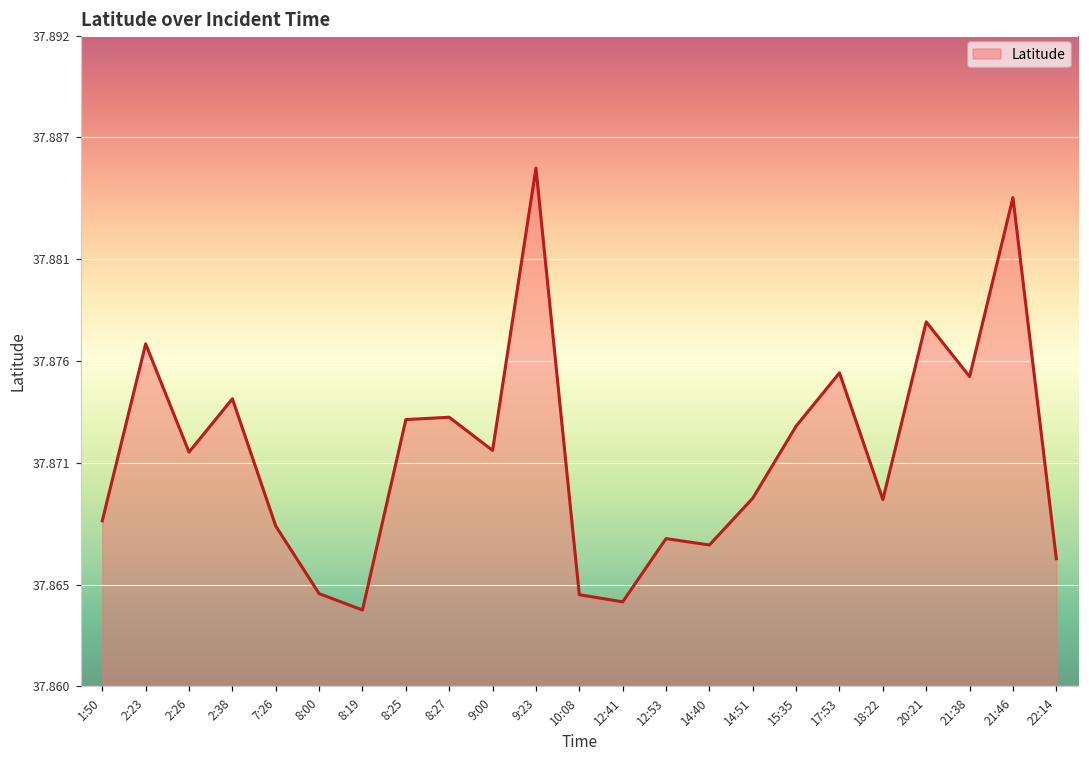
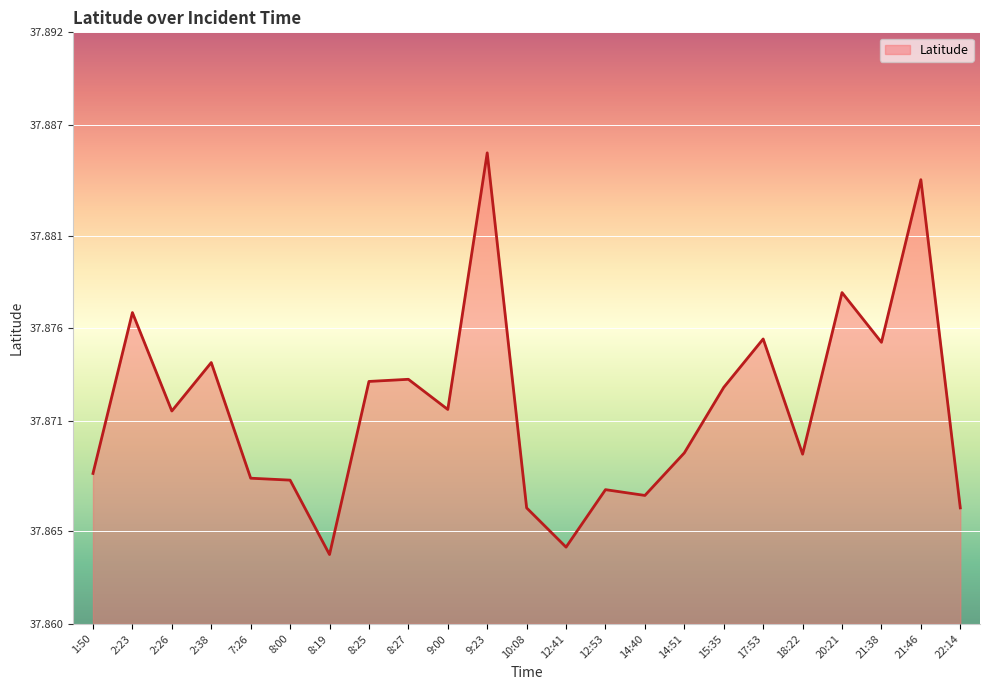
8:00: 37.8646 -> 37.8678
10:08: 37.8645 -> 37.8663
